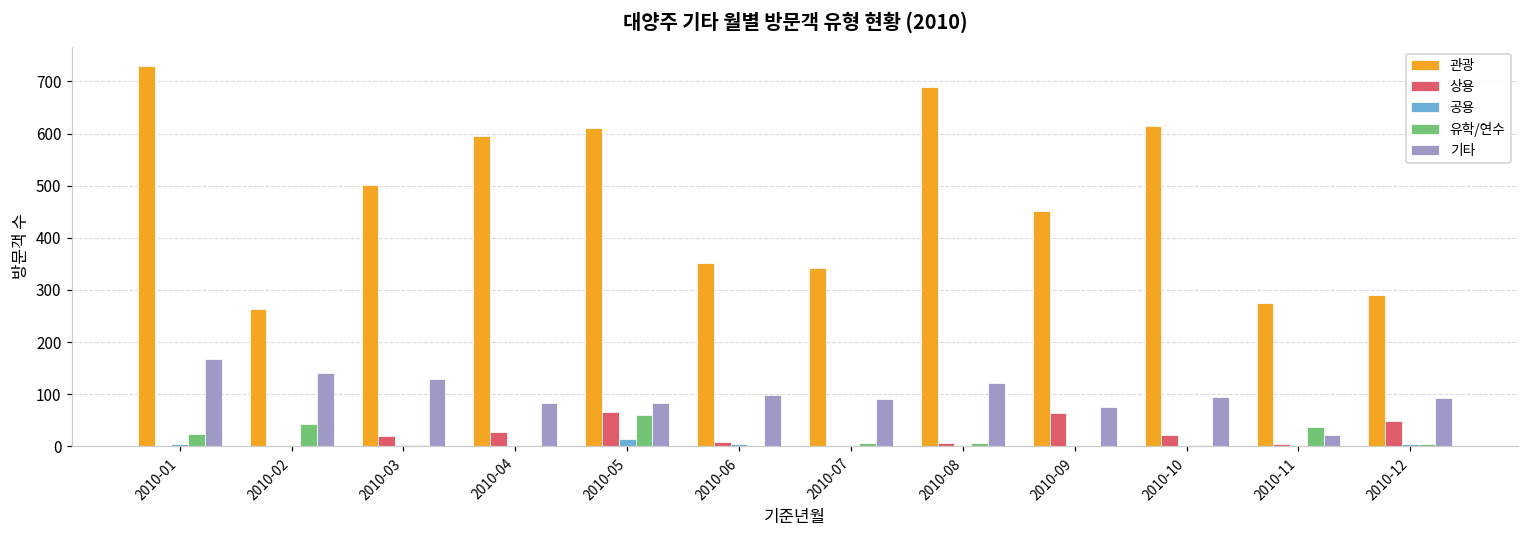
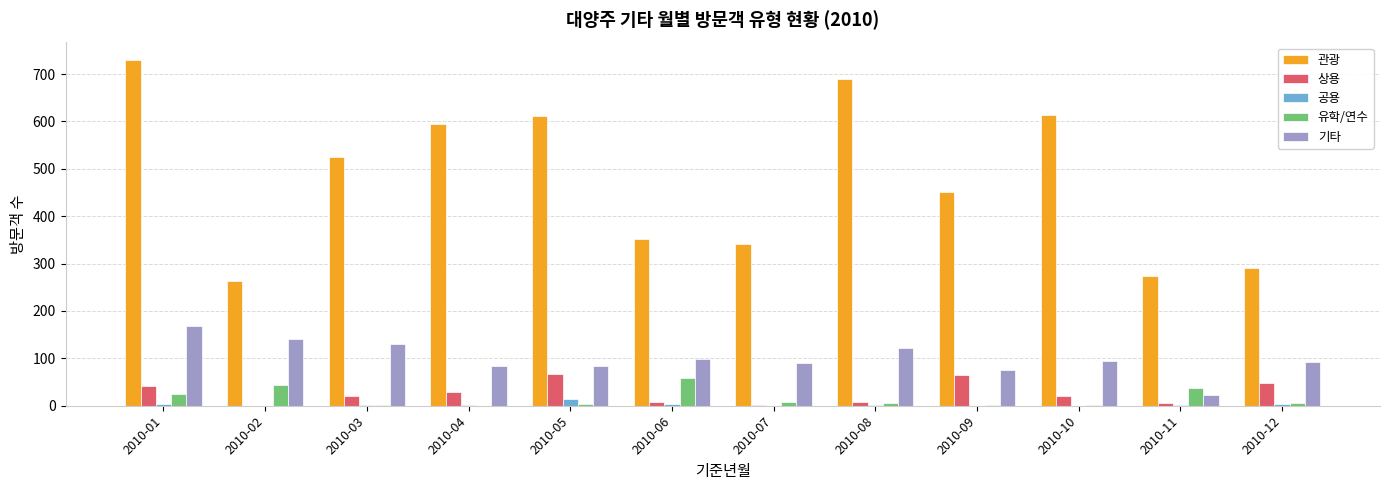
상용, 2010-01: 0 -> 40
관광, 2010-03: 500 -> 520
유학/연수, 2010-05: 60 -> 0
유학/연수, 2010-06: 0 -> 60
